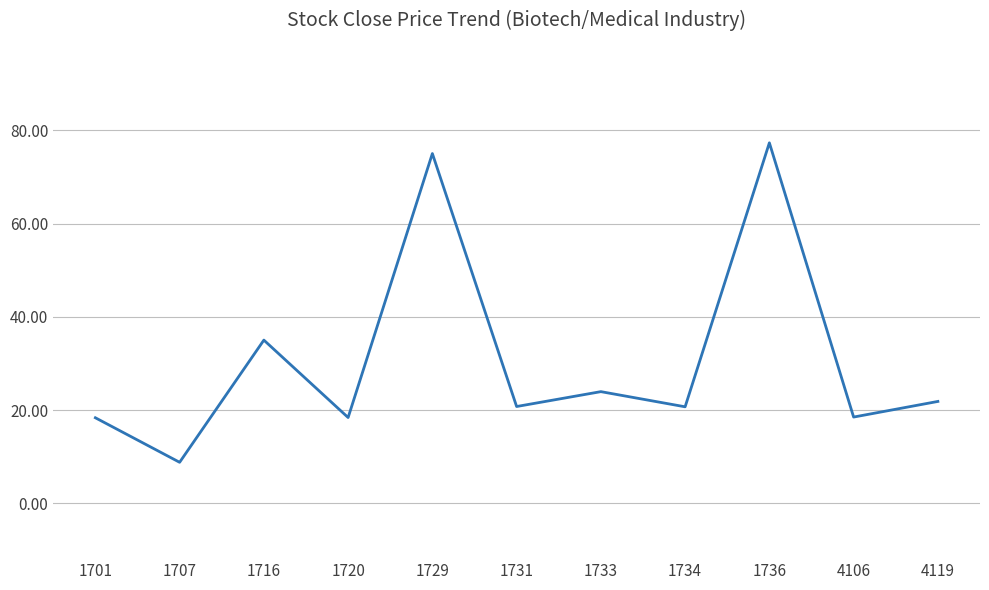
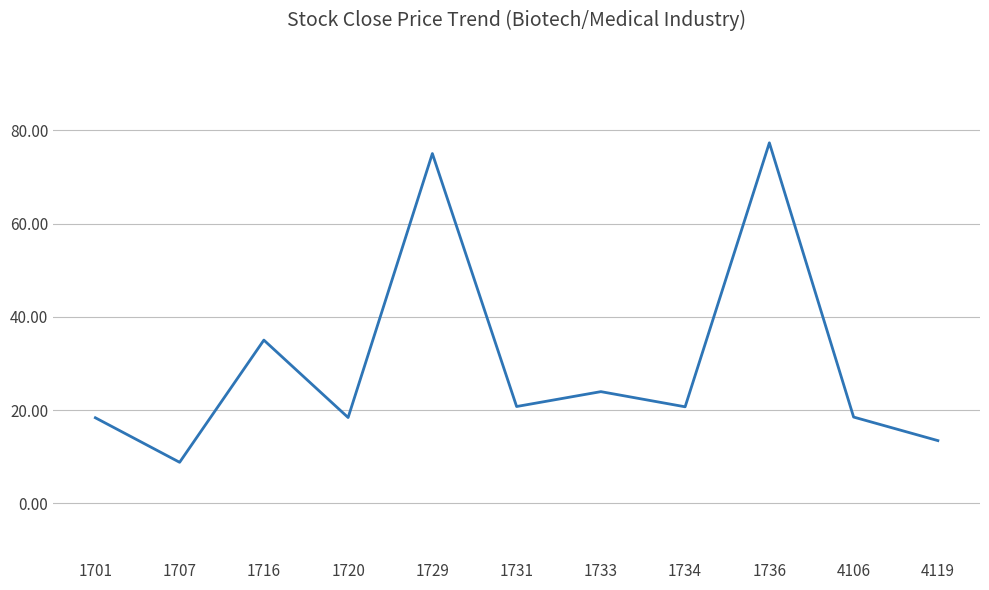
4119: 22 -> 13
